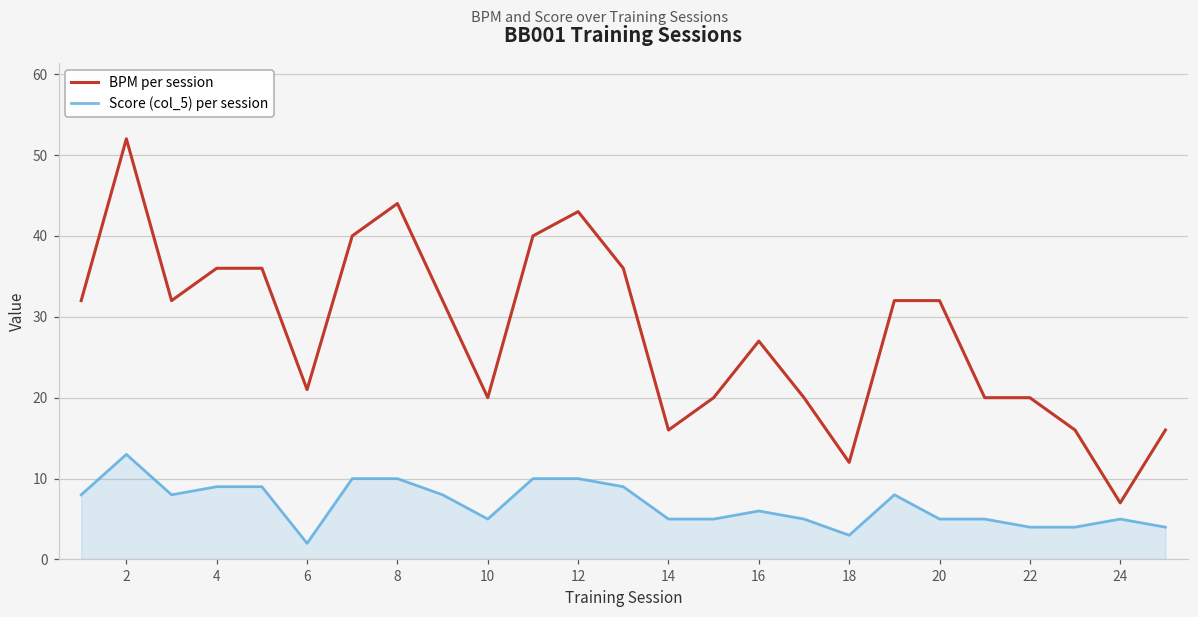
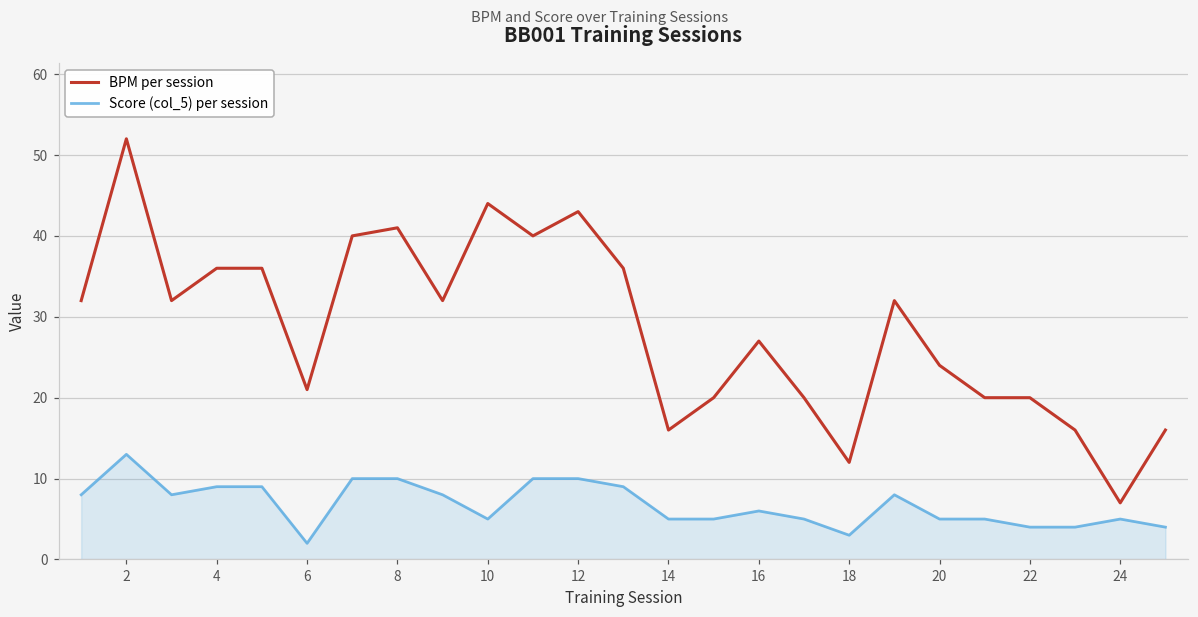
BPM per session, 8: 44 -> 41
BPM per session, 10: 20 -> 44
BPM per session, 20: 32 -> 24
